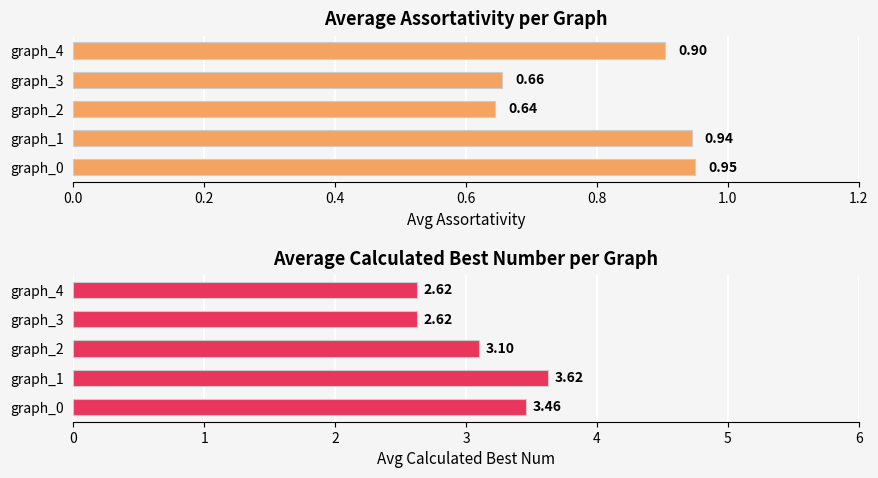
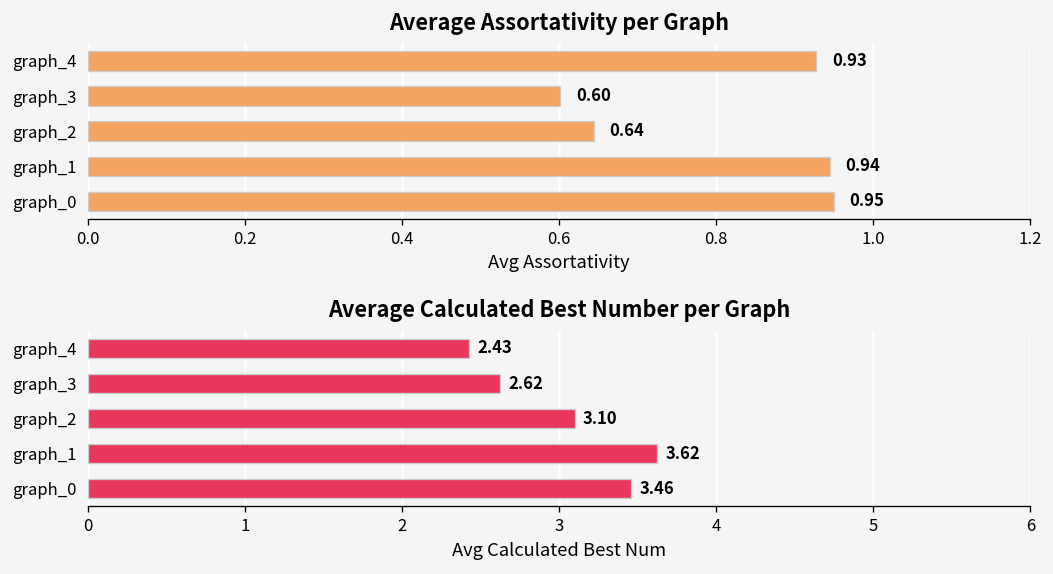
Average Assortativity per Graph, graph_4: 0.90 -> 0.93
Average Assortativity per Graph, graph_3: 0.66 -> 0.60
Average Calculated Best Number per Graph, graph_4: 2.62 -> 2.43
